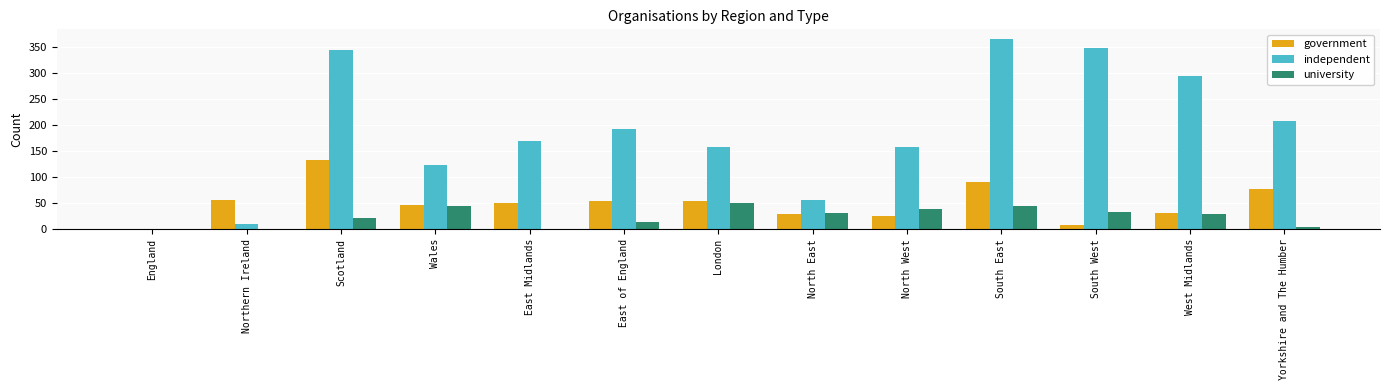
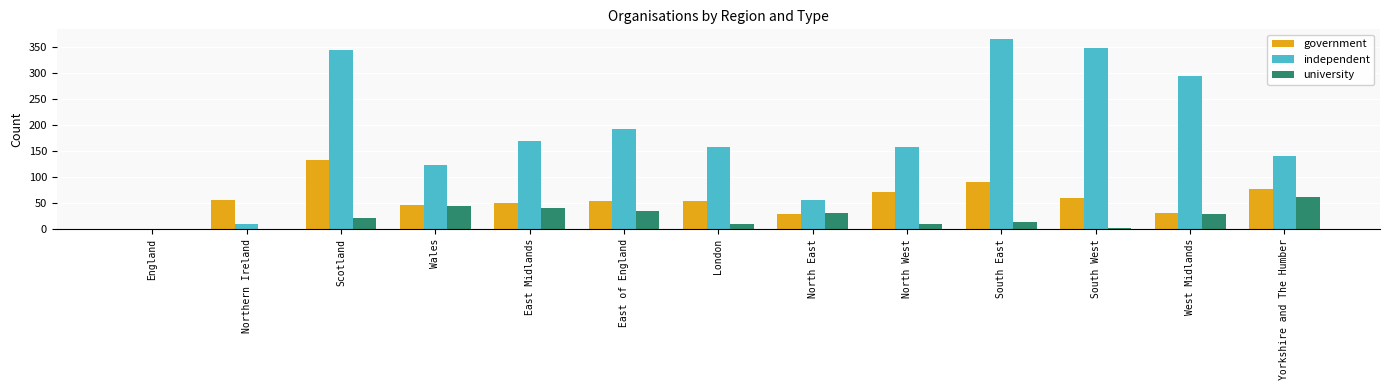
university, East Midlands: 0 -> 40
university, East of England: 10 -> 40
university, London: 50 -> 10
government, North West: 30 -> 70
university, North West: 40 -> 10
university, South East: 40 -> 10
government, South West: 10 -> 60
university, South West: 30 -> 0
independent, Yorkshire and The Humber: 210 -> 140
university, Yorkshire and The Humber: 0 -> 60
